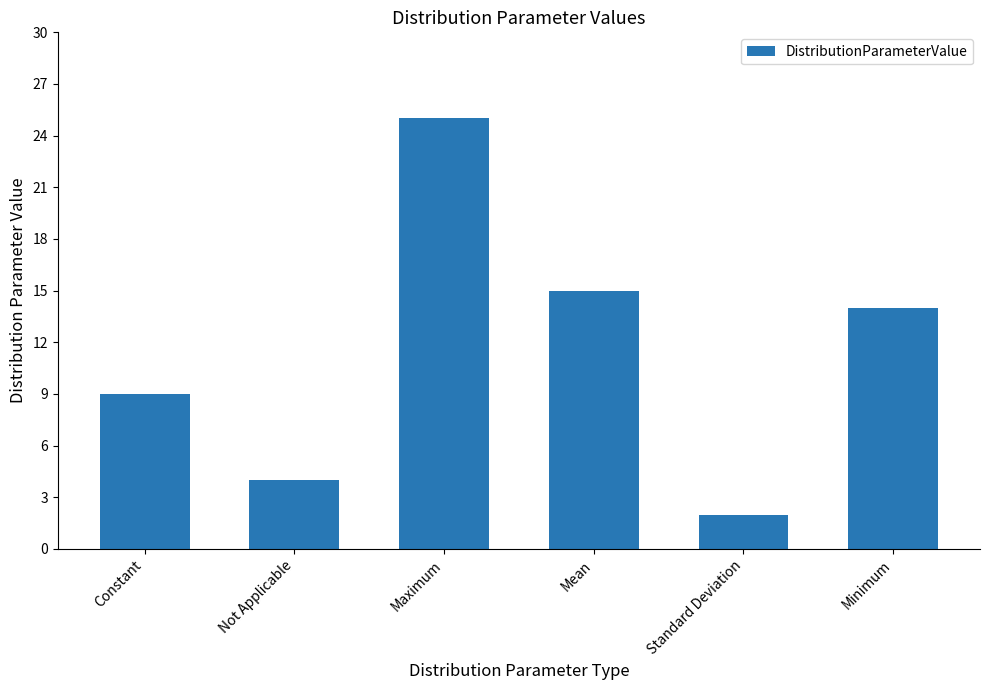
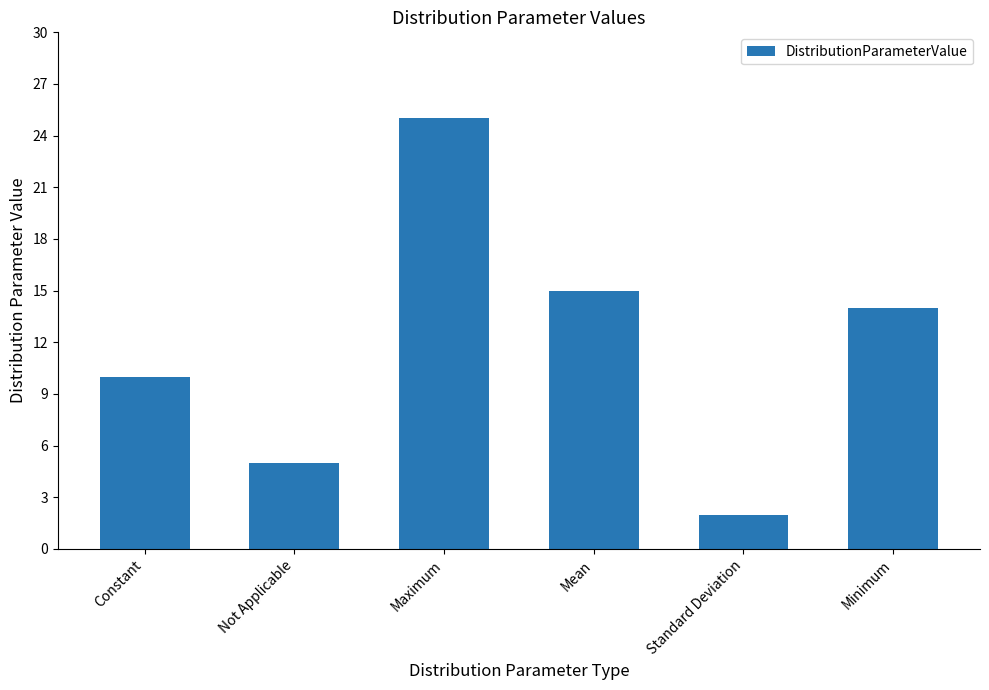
Constant: 9 -> 10
Not Applicable: 4 -> 5
